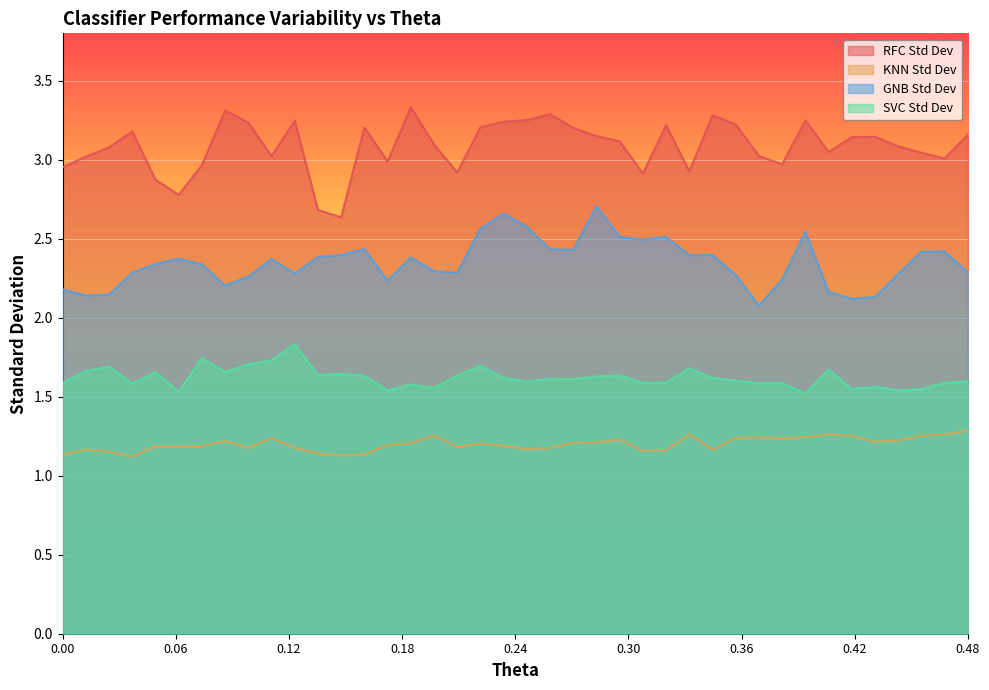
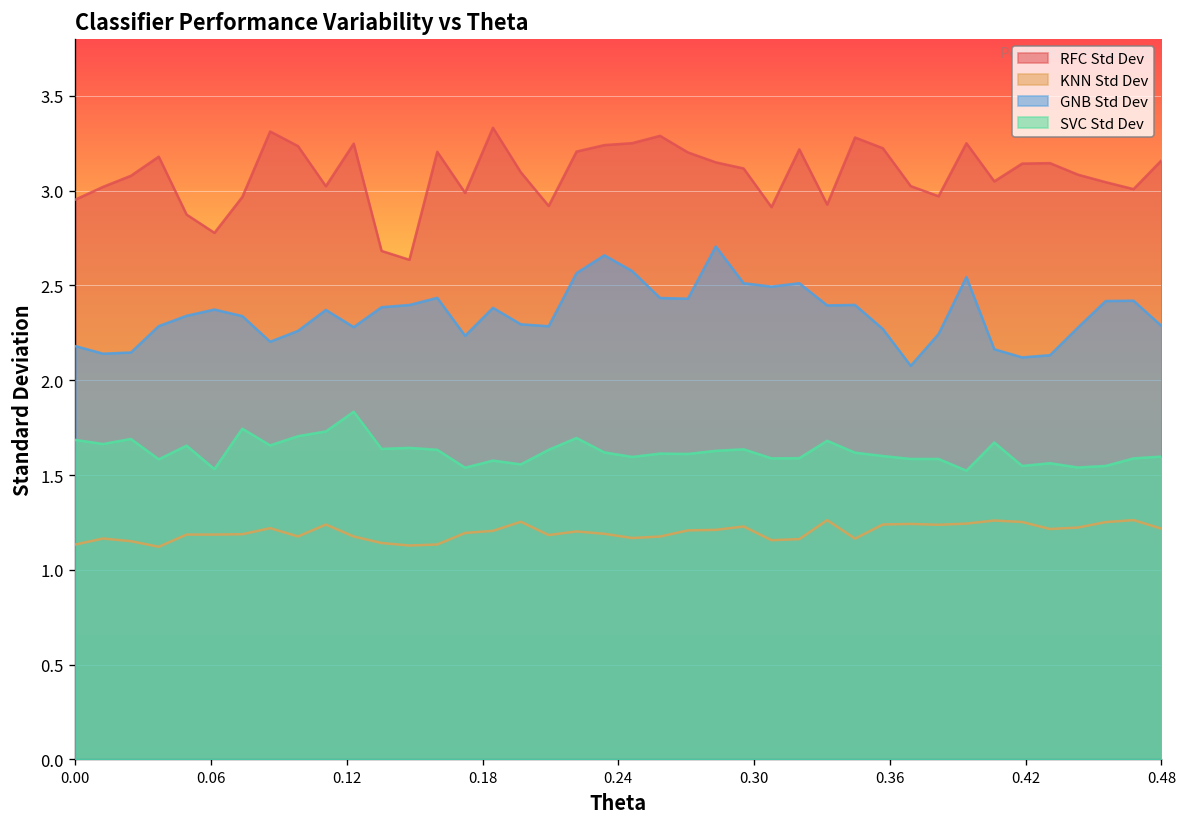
SVC Std Dev, 0.00: 1.59 -> 1.69
KNN Std Dev, 0.48: 1.28 -> 1.22
